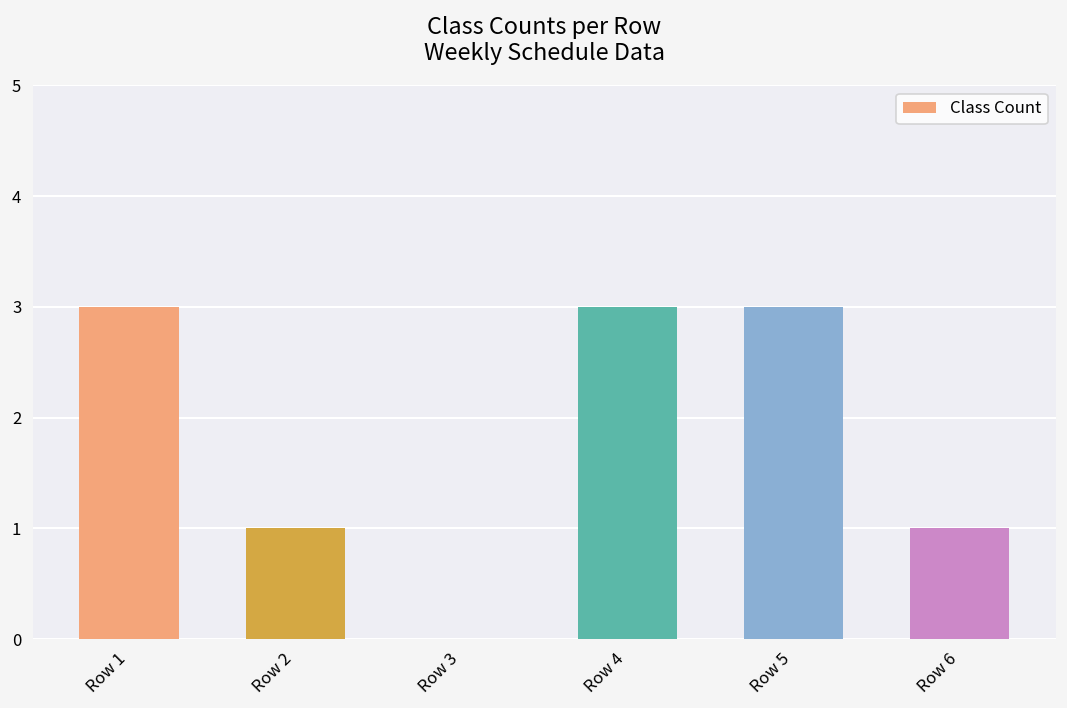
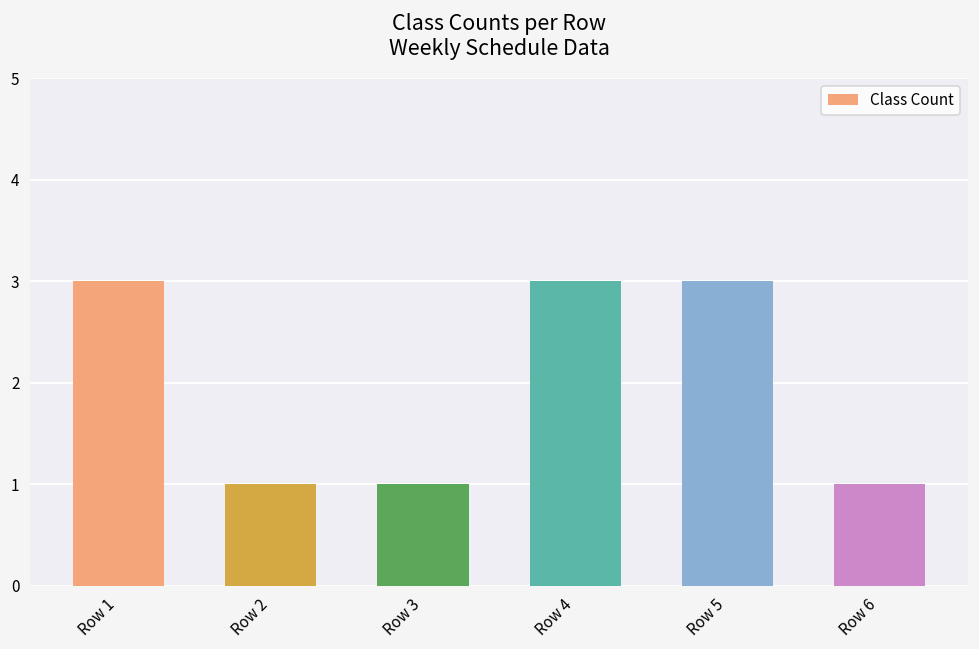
Row 3: 0 -> 1
